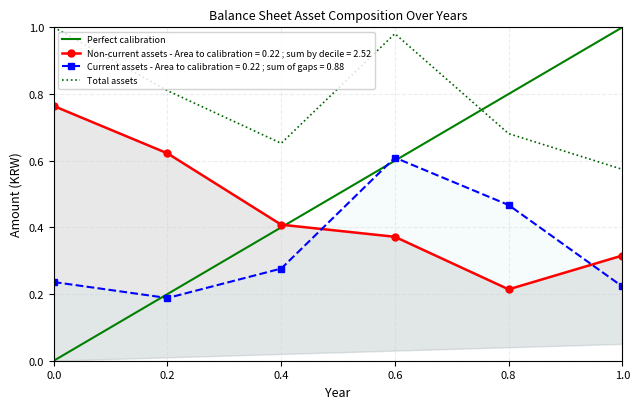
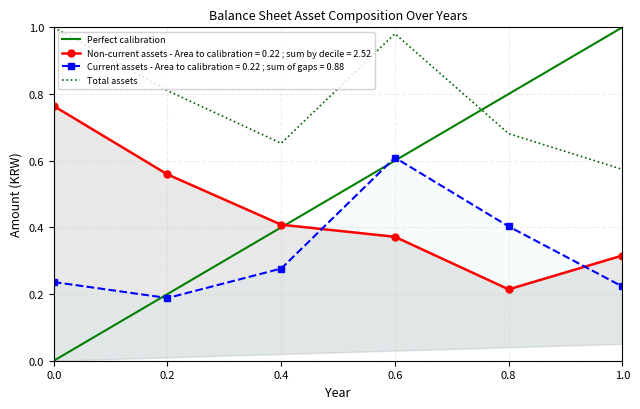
Non-current assets - Area to calibration = 0.22 ; sum by decile = 2.52, 0.2: 0.62 -> 0.56
Current assets - Area to calibration = 0.22 ; sum of gaps = 0.88, 0.8: 0.47 -> 0.40
